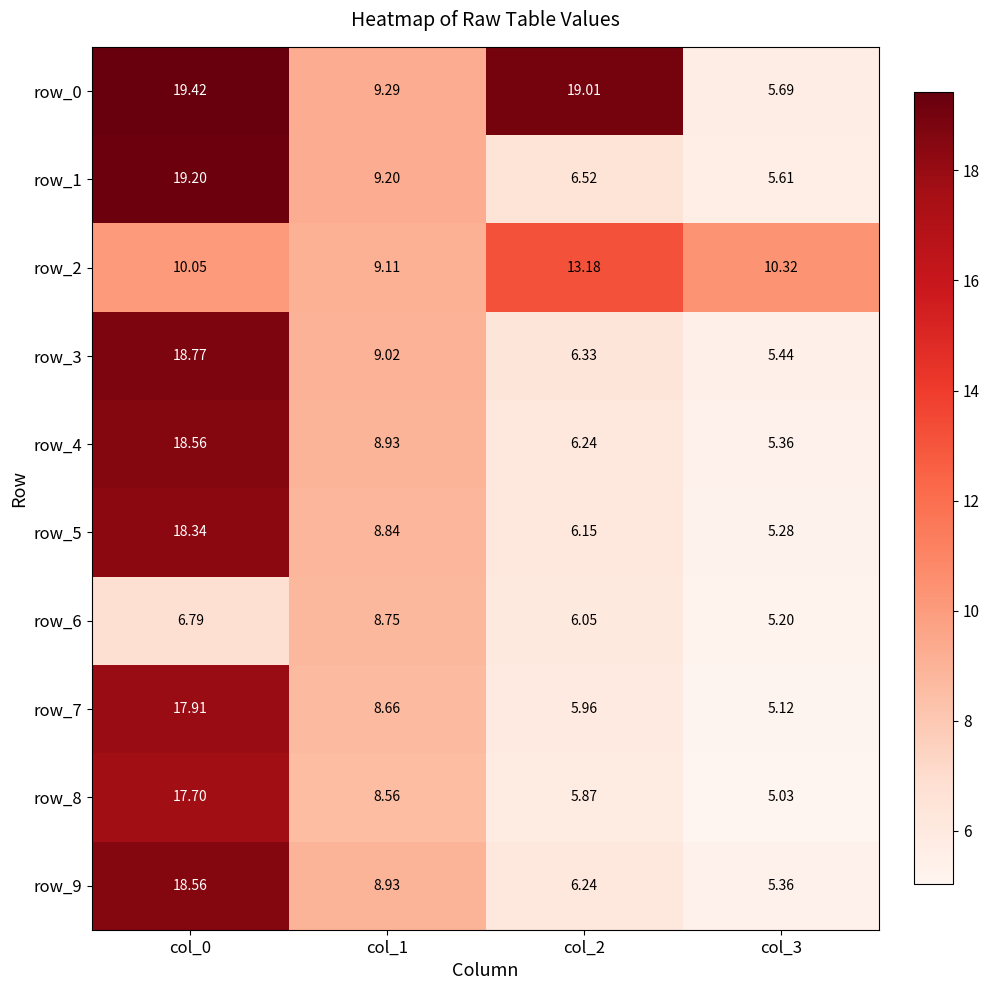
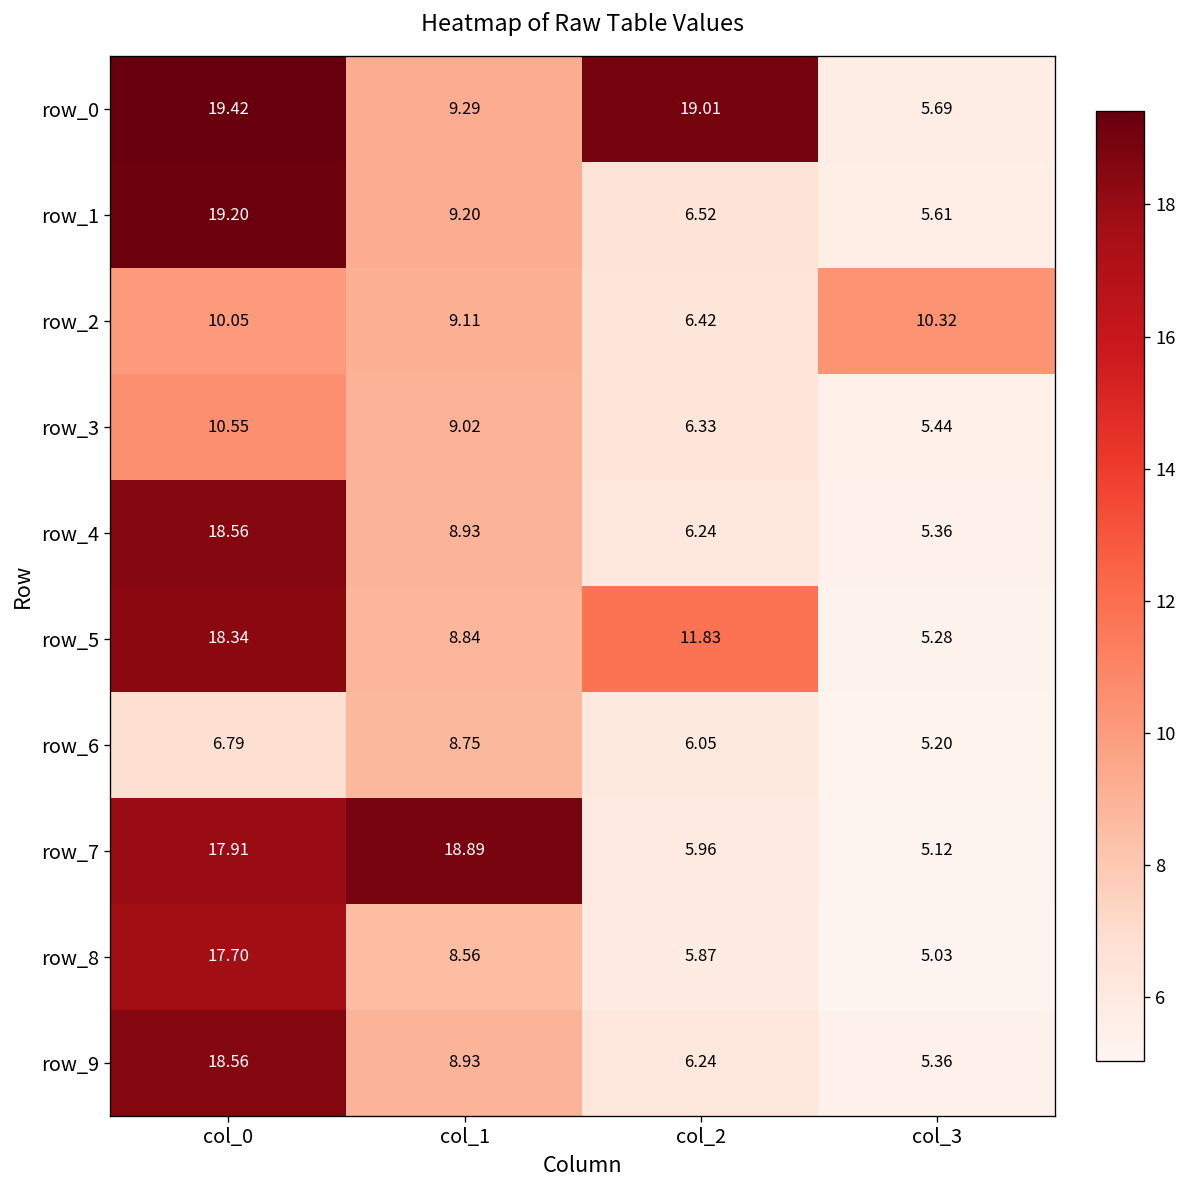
row_2, col_2: 13.18 -> 6.42
row_3, col_0: 18.77 -> 10.55
row_5, col_2: 6.15 -> 11.83
row_7, col_1: 8.66 -> 18.89
